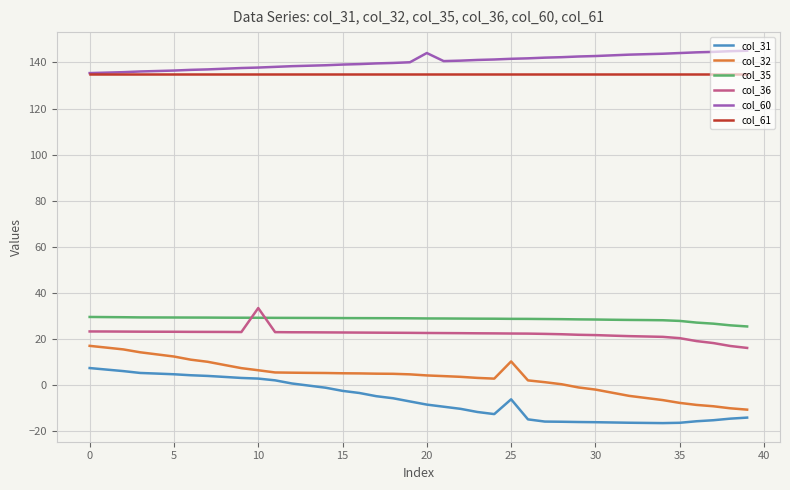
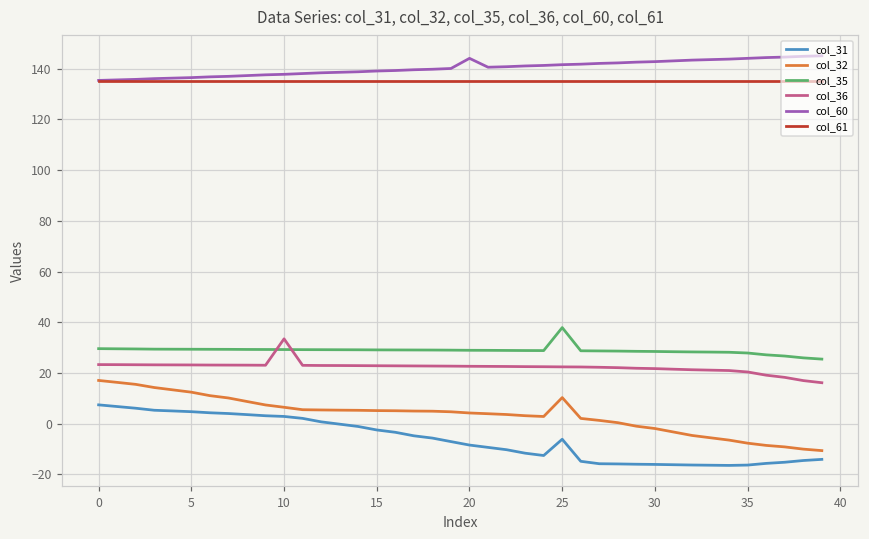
col_35, 25: 29 -> 38
